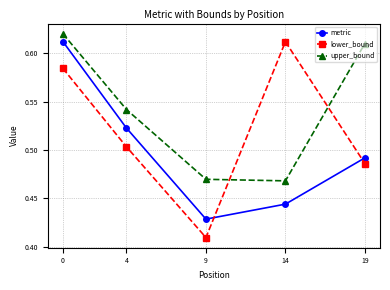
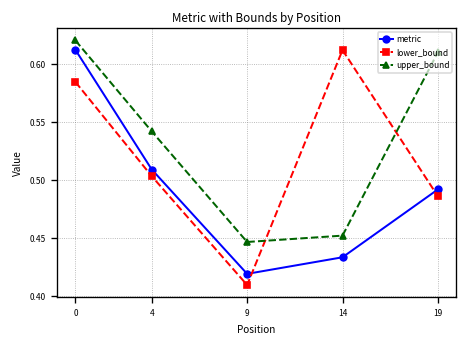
metric, 4: 0.52 -> 0.51
metric, 9: 0.43 -> 0.42
upper_bound, 9: 0.47 -> 0.45
metric, 14: 0.44 -> 0.43
upper_bound, 14: 0.47 -> 0.45
